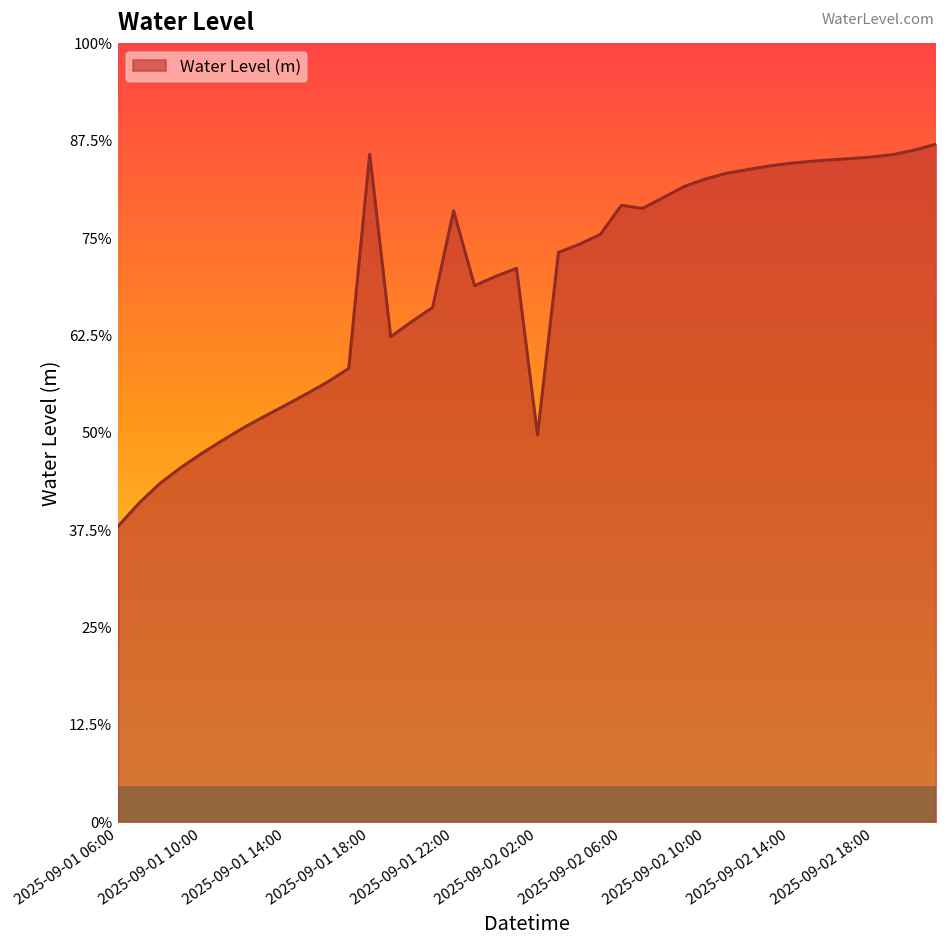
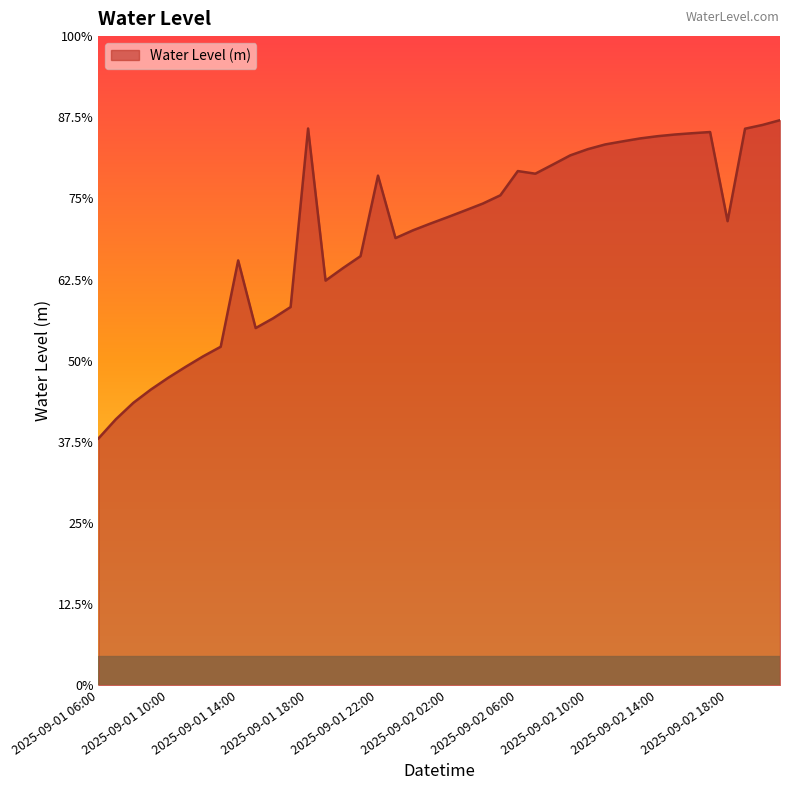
2025-09-01 14:00: 54% -> 65%
2025-09-02 02:00: 50% -> 72%
2025-09-02 18:00: 85% -> 71%
